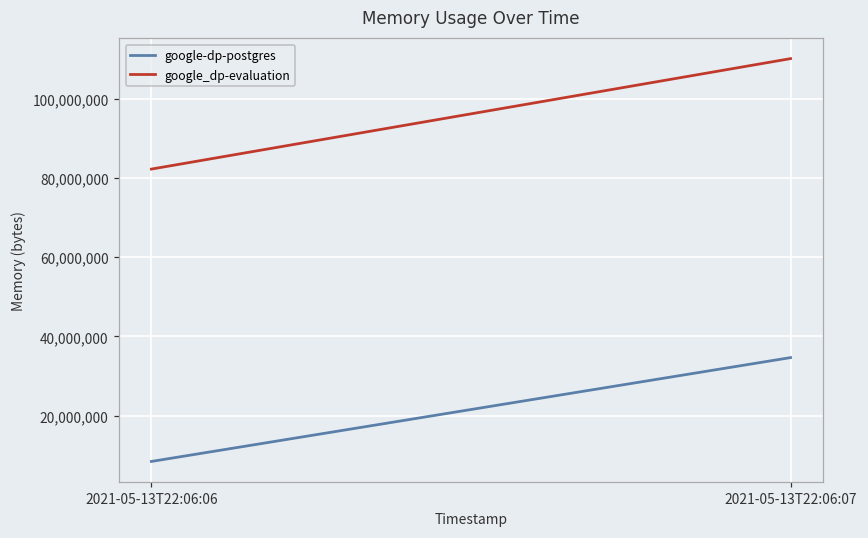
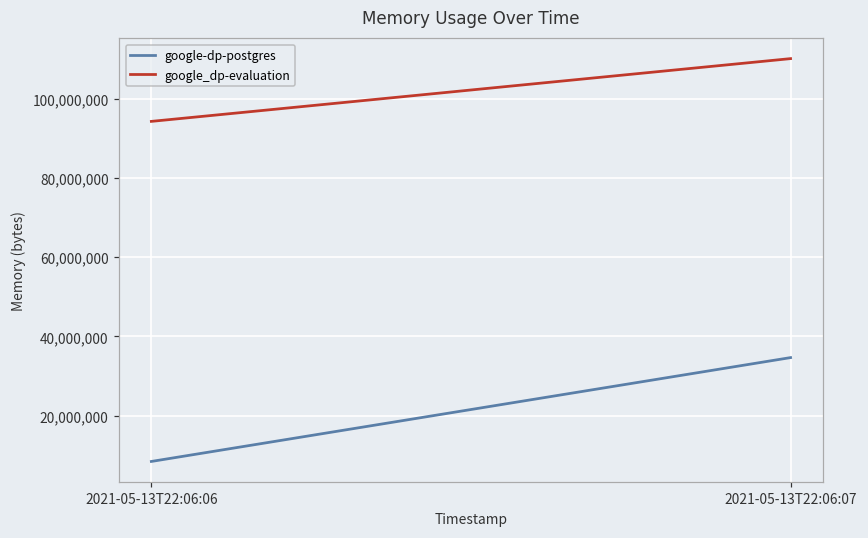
google_dp-evaluation, 2021-05-13T22:06:06: 82,000,000 -> 94,000,000
